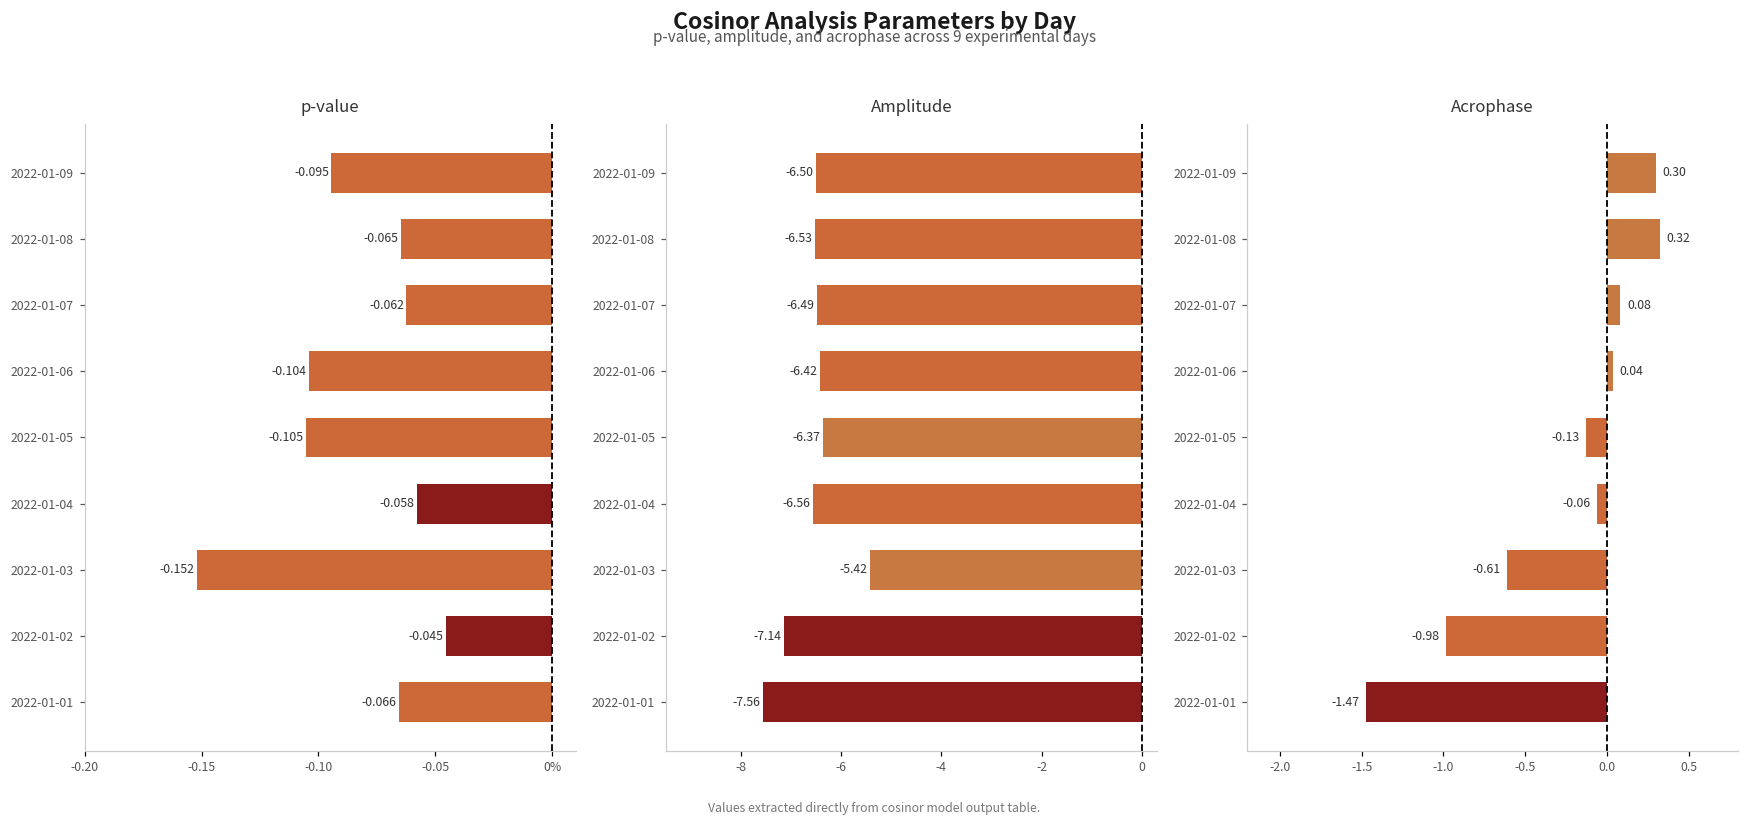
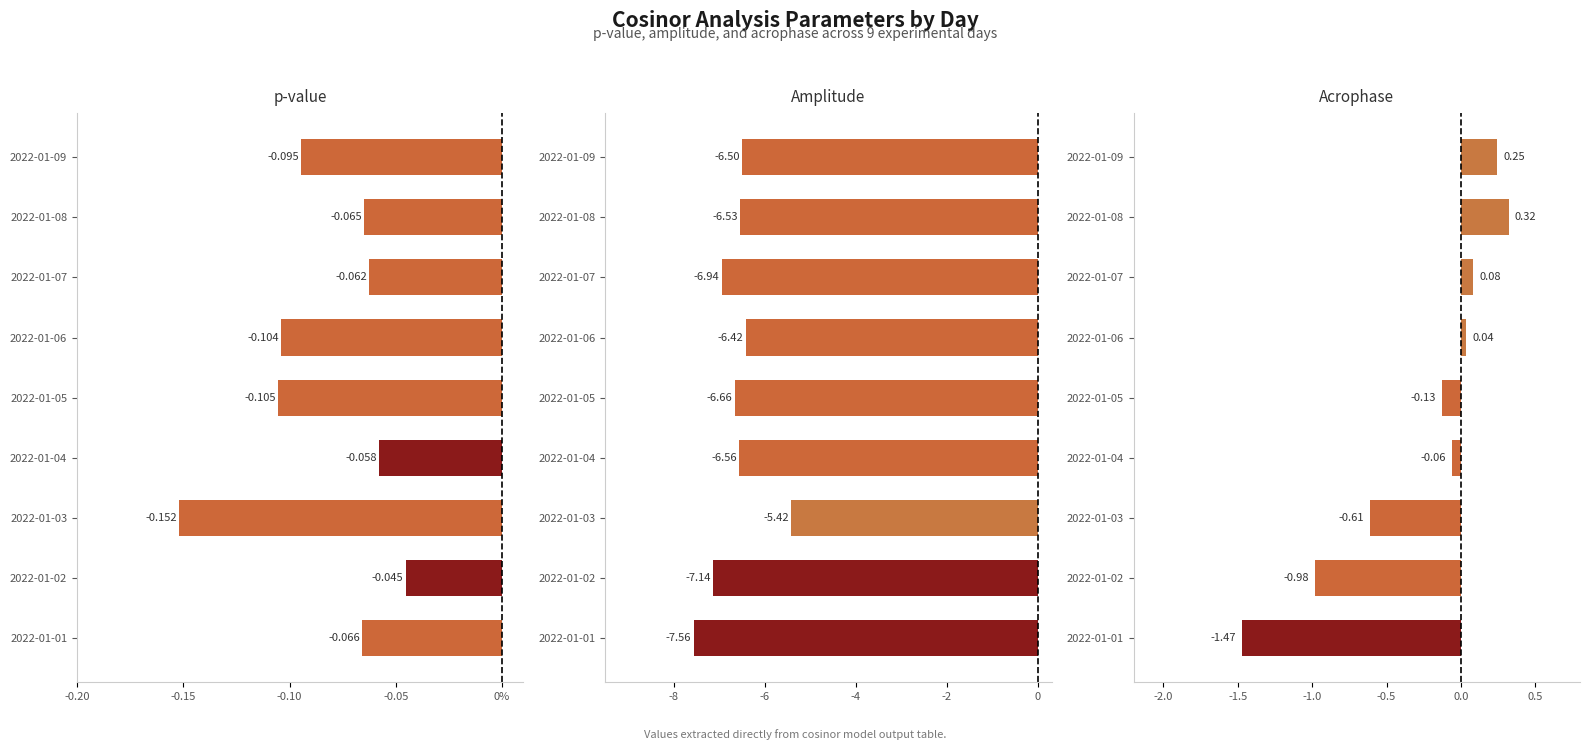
Amplitude, 2022-01-07: -6.49 -> -6.94
Amplitude, 2022-01-05: -6.37 -> -6.66
Acrophase, 2022-01-09: 0.30 -> 0.25
